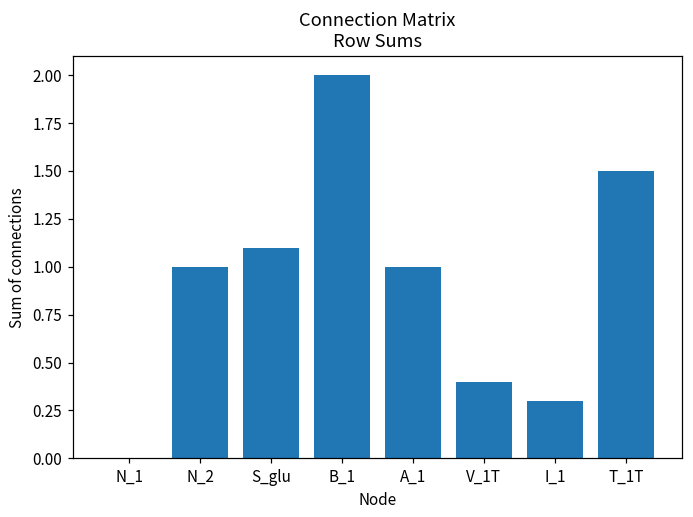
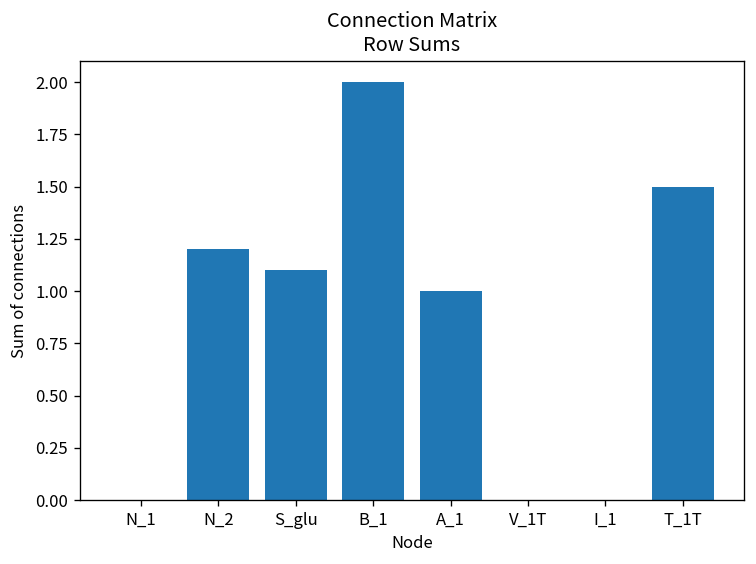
N_2: 1.0 -> 1.2
V_1T: 0.4 -> 0.0
I_1: 0.3 -> 0.0
